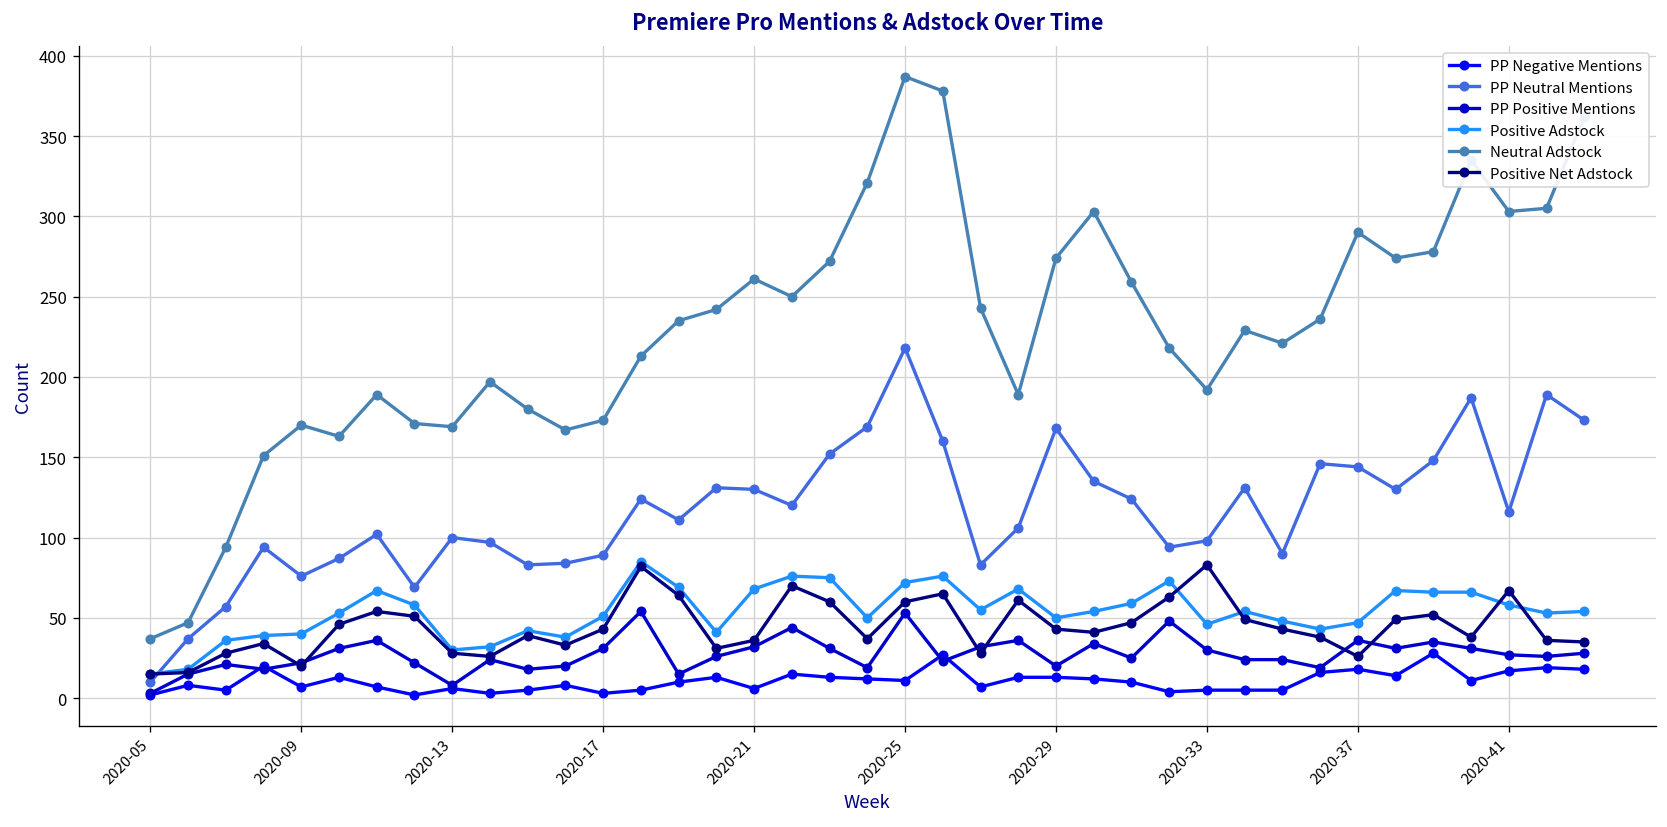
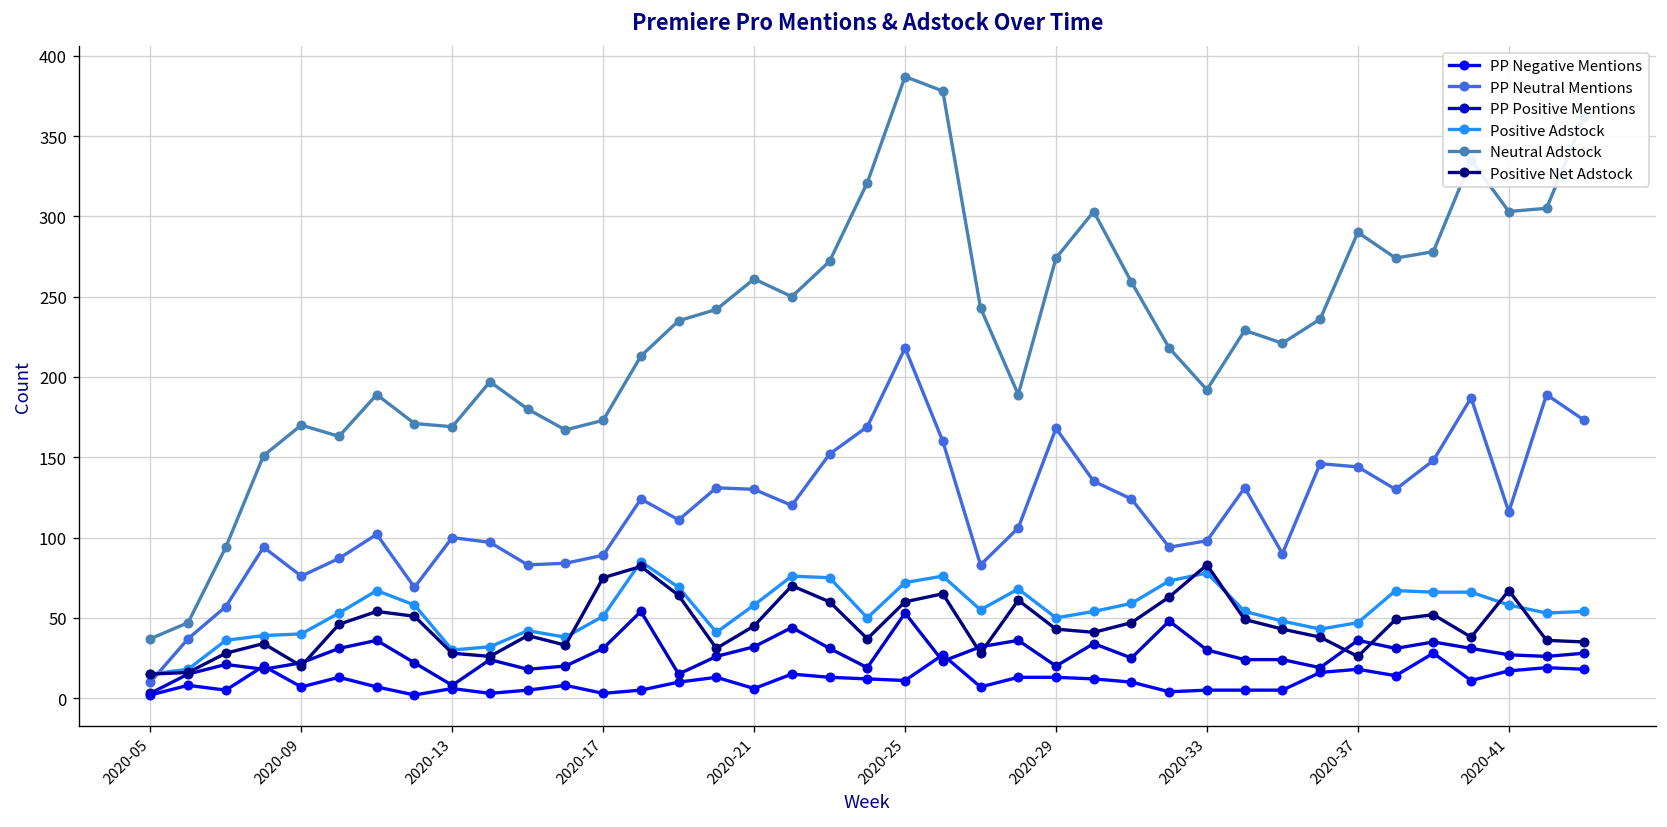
Positive Net Adstock, 2020-17: 43 -> 75
Positive Adstock, 2020-21: 68 -> 58
Positive Net Adstock, 2020-21: 36 -> 45
Positive Adstock, 2020-33: 46 -> 78
